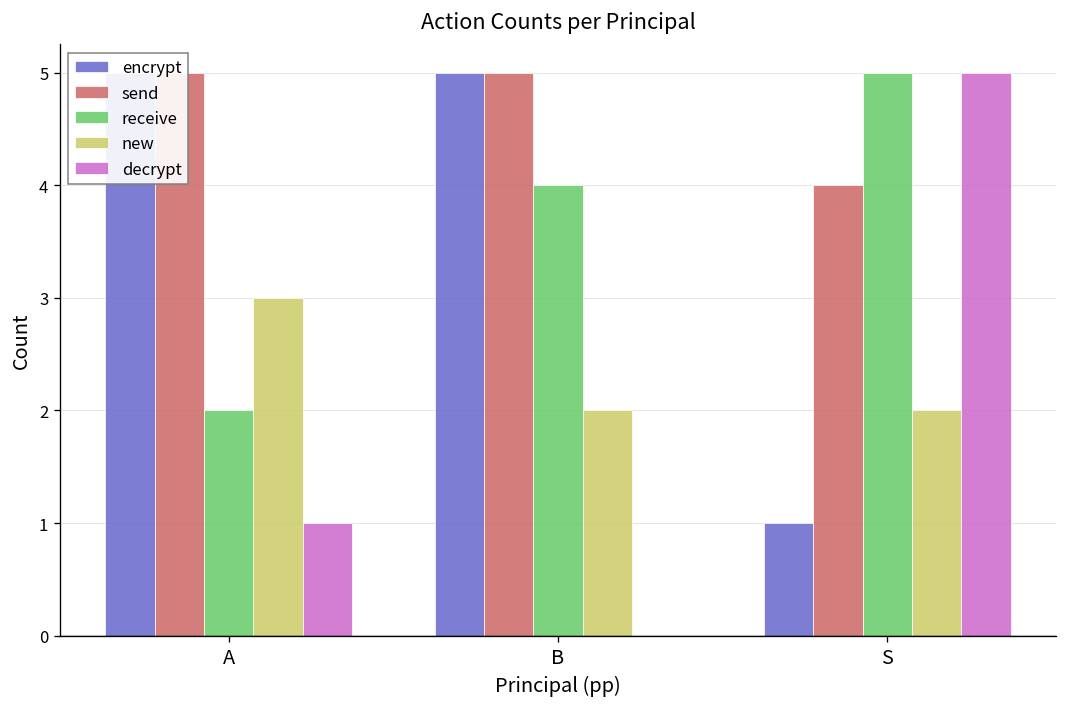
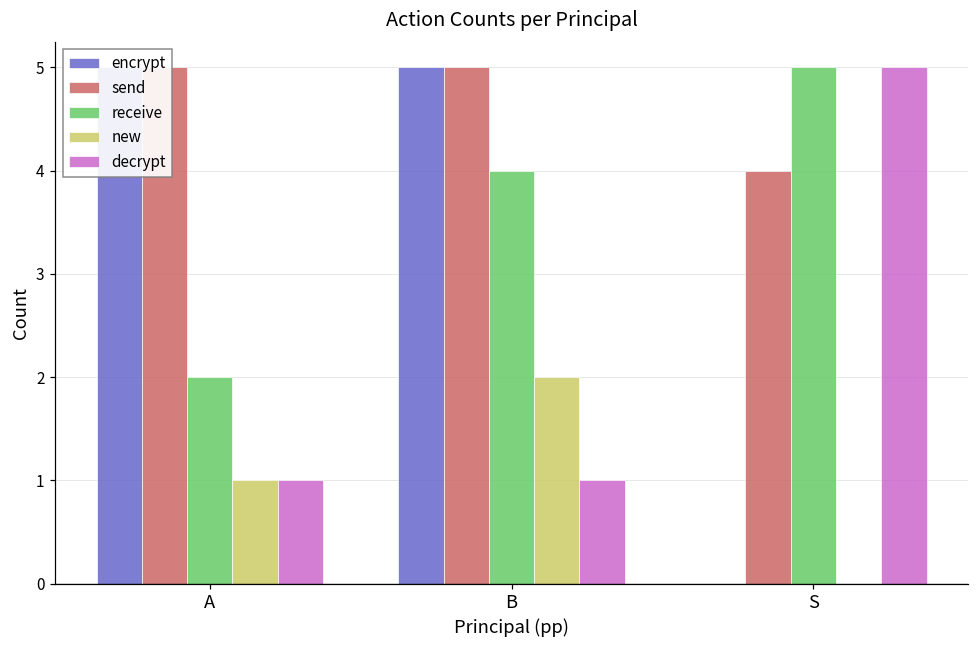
new, A: 3 -> 1
decrypt, B: 0 -> 1
encrypt, S: 1 -> 0
new, S: 2 -> 0
